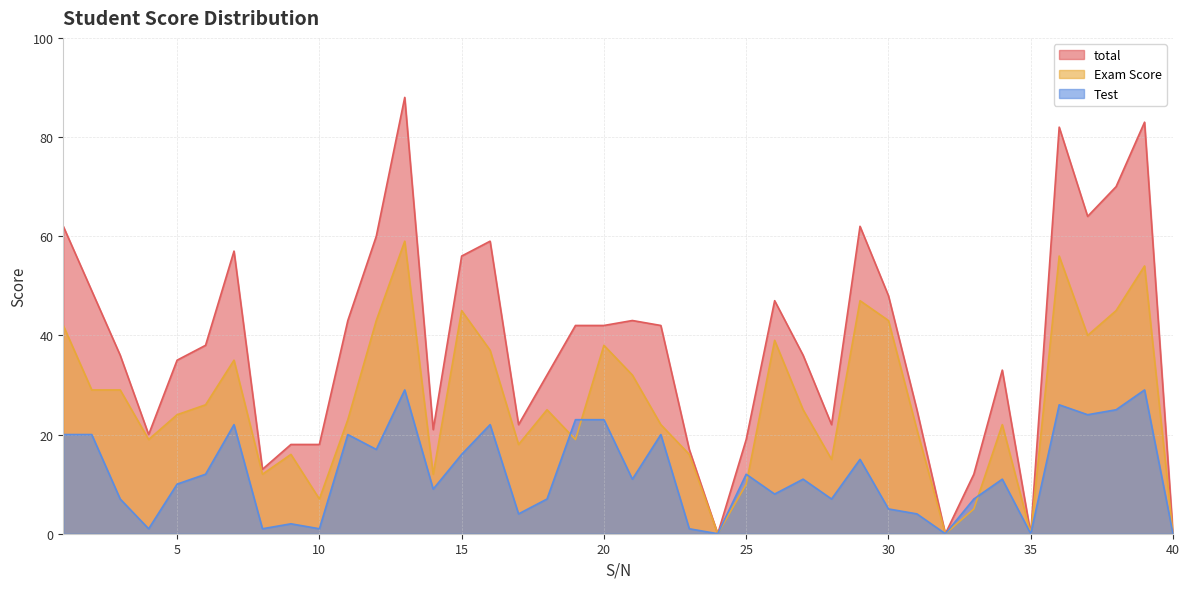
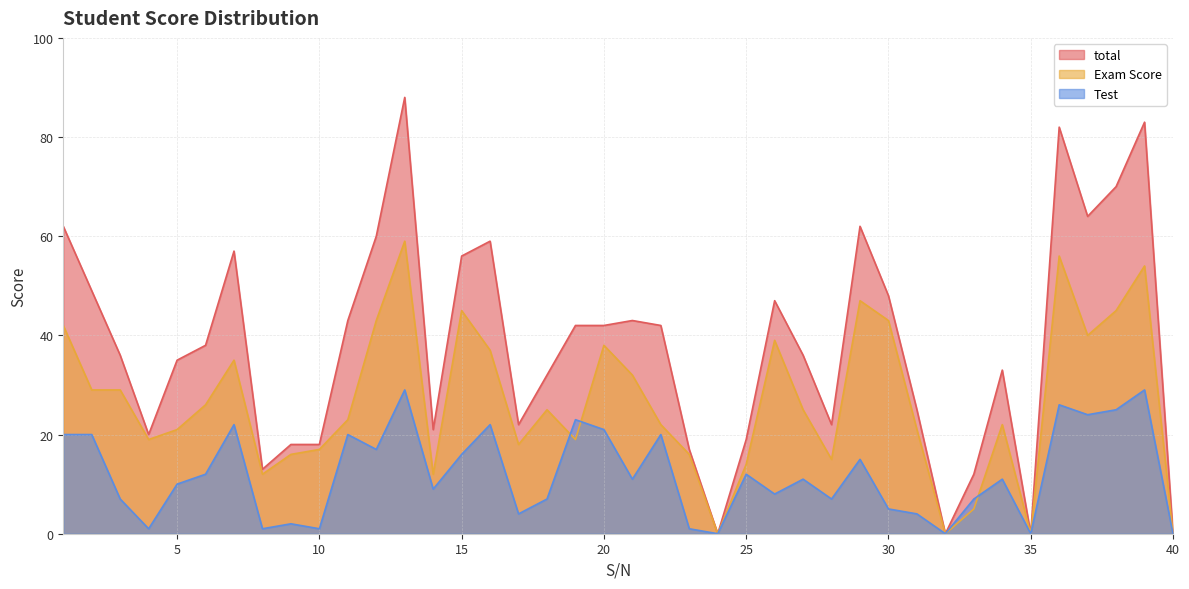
Exam Score, 5: 24 -> 21
Exam Score, 10: 7 -> 17
Test, 20: 23 -> 21
Exam Score, 25: 10 -> 14
